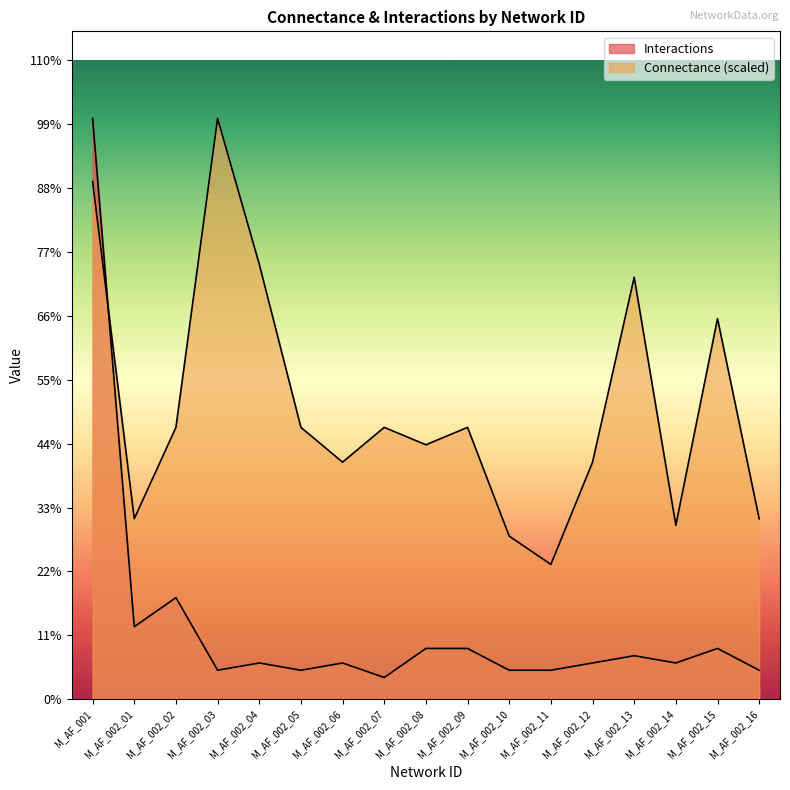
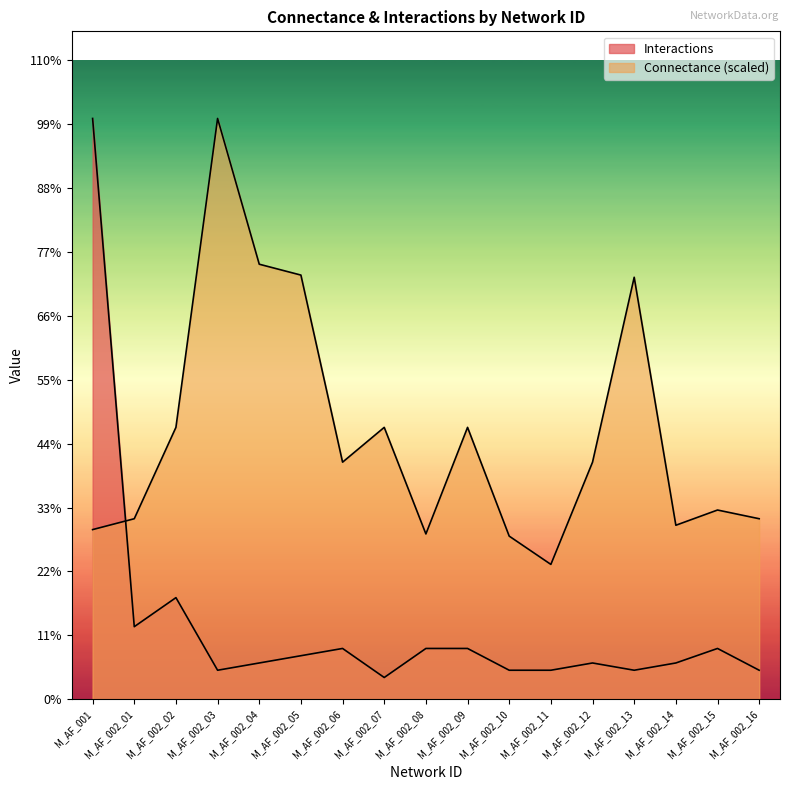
Connectance (scaled), M_AF_001: 89% -> 29%
Interactions, M_AF_002_05: 5% -> 8%
Connectance (scaled), M_AF_002_05: 47% -> 73%
Interactions, M_AF_002_06: 6% -> 9%
Connectance (scaled), M_AF_002_08: 44% -> 28%
Interactions, M_AF_002_13: 8% -> 5%
Connectance (scaled), M_AF_002_15: 66% -> 33%
